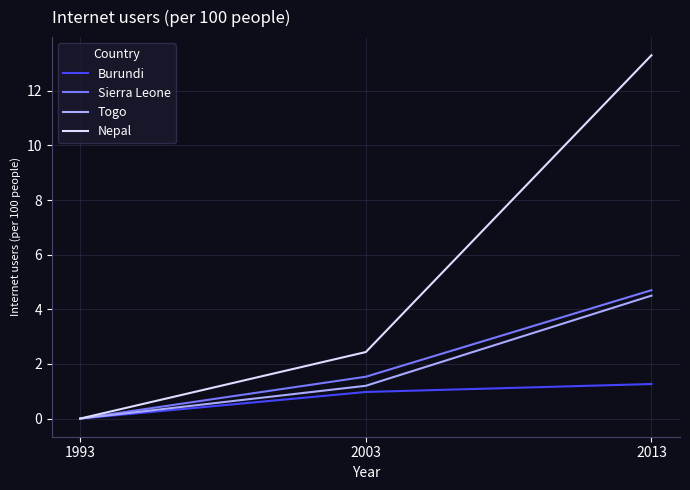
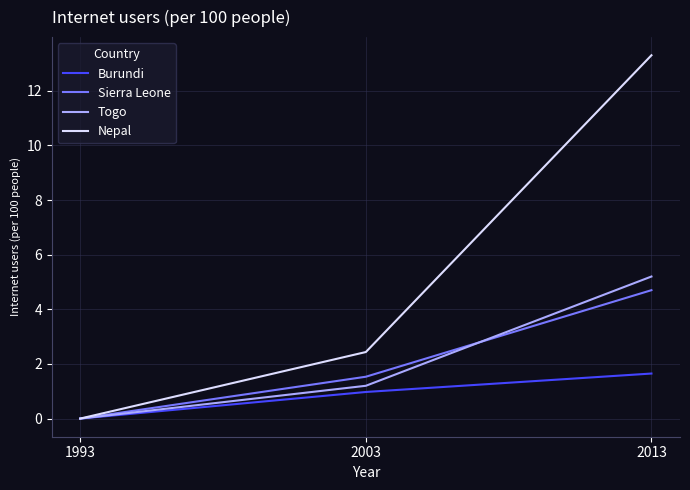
Burundi, 2013: 1.3 -> 1.6
Togo, 2013: 4.5 -> 5.2
